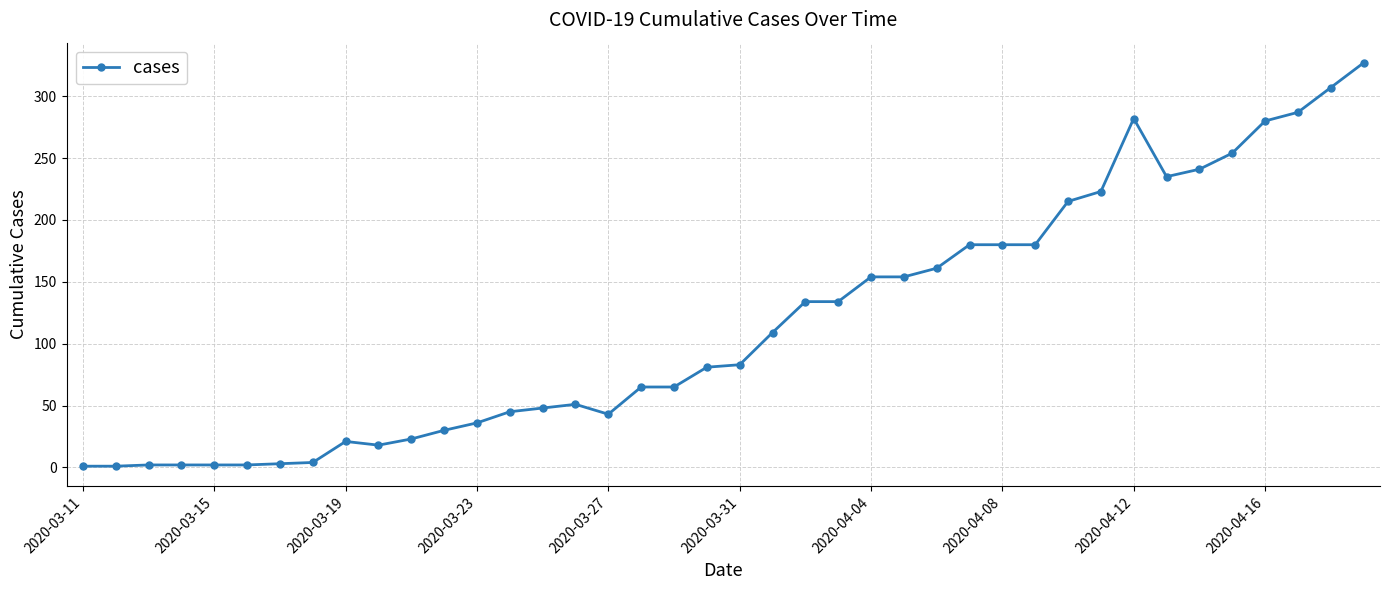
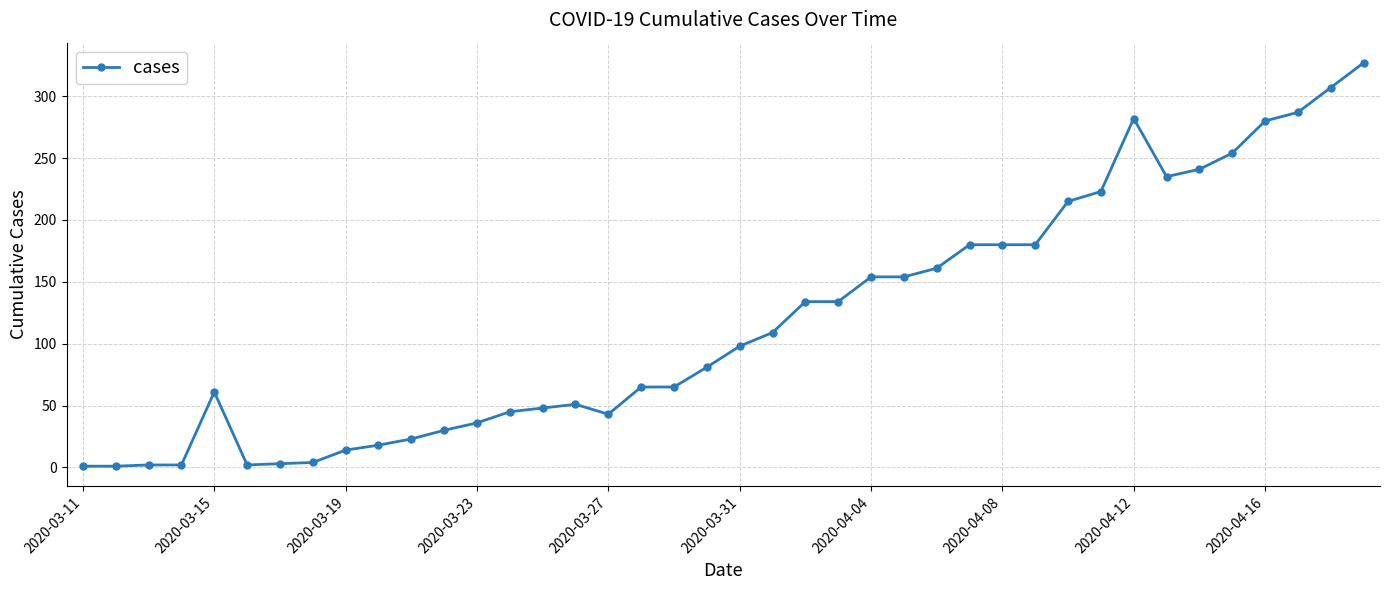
2020-03-15: 2 -> 61
2020-03-19: 21 -> 14
2020-03-31: 83 -> 98
